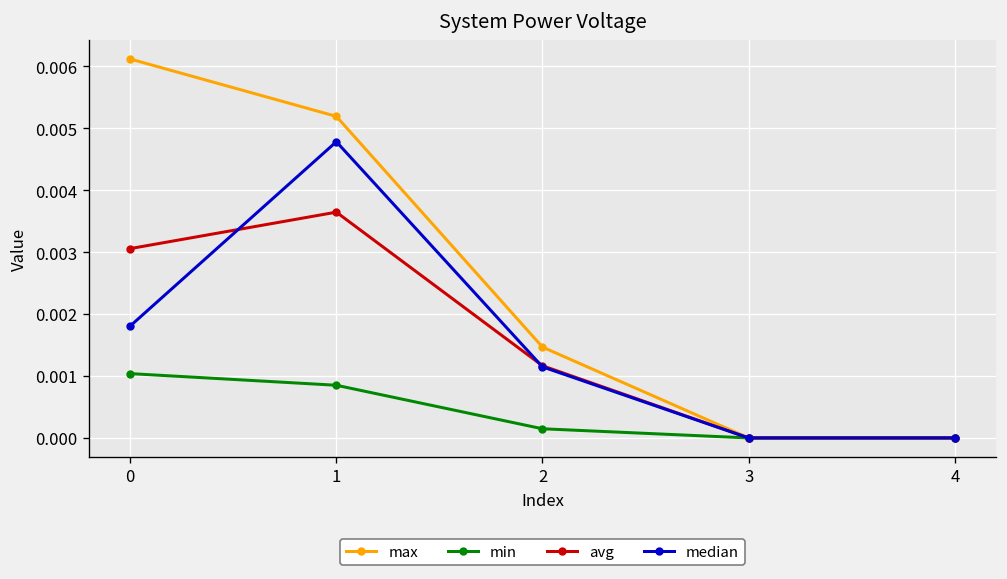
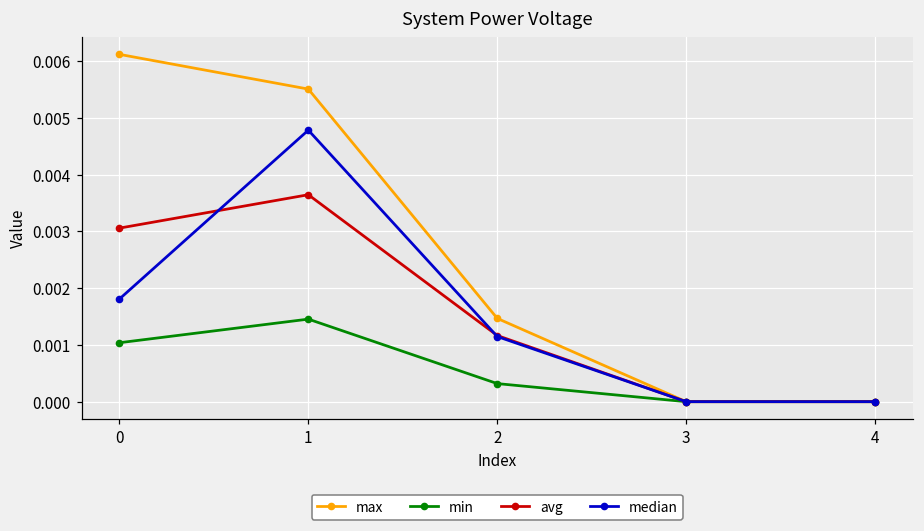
max, 1: 0.0052 -> 0.0055
min, 1: 0.0009 -> 0.0015
min, 2: 0.0001 -> 0.0003
